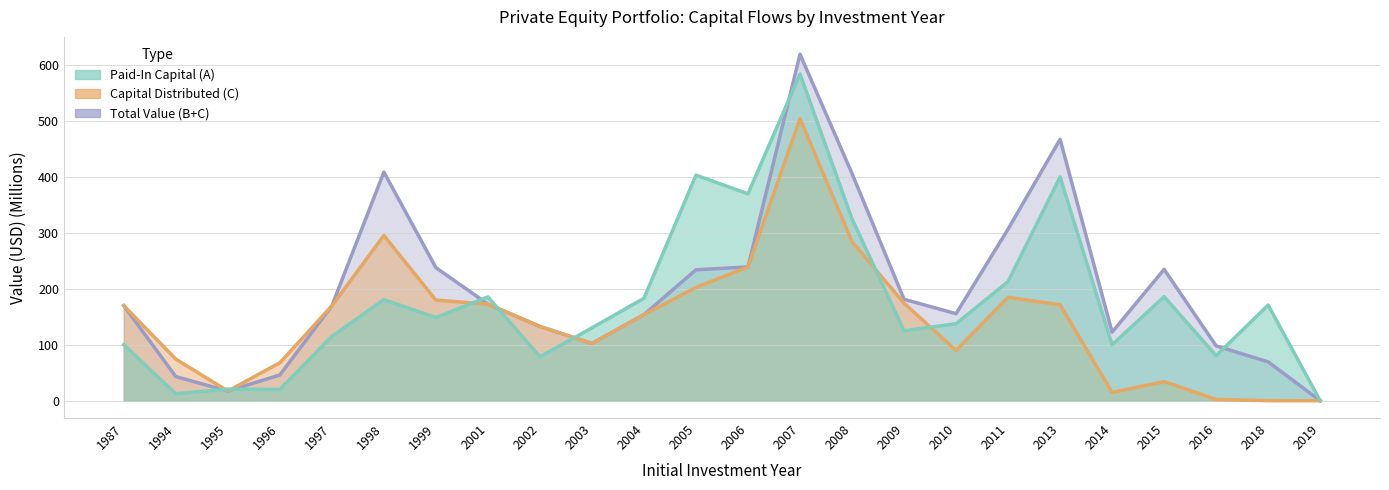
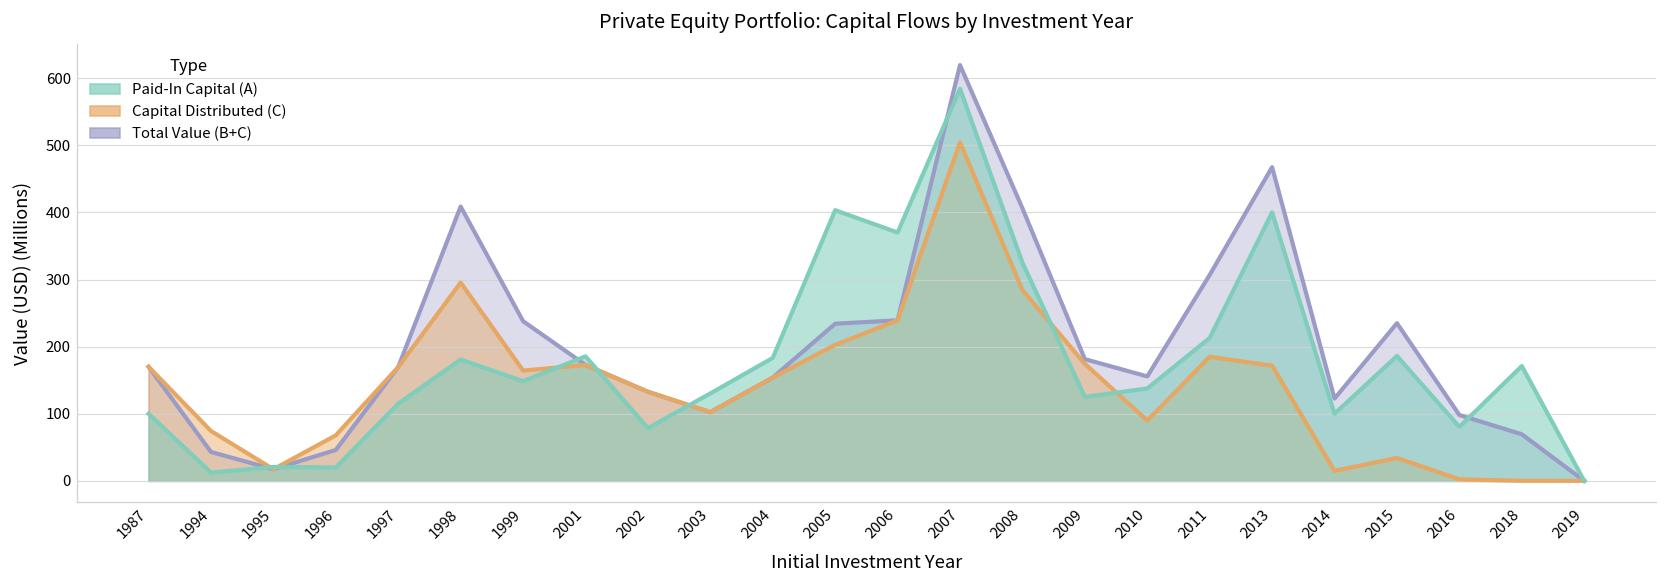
Capital Distributed (C), 1999: 180 -> 160
